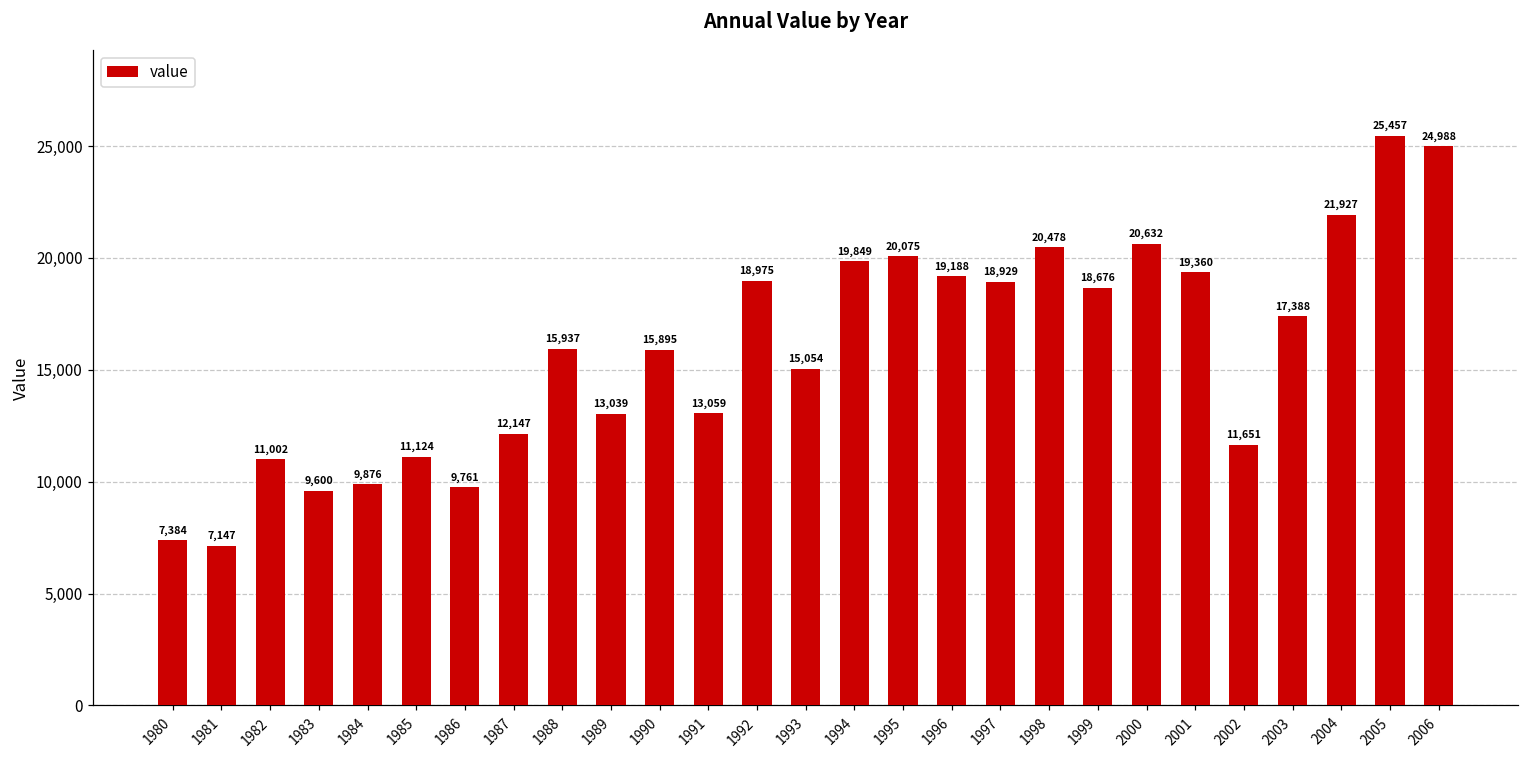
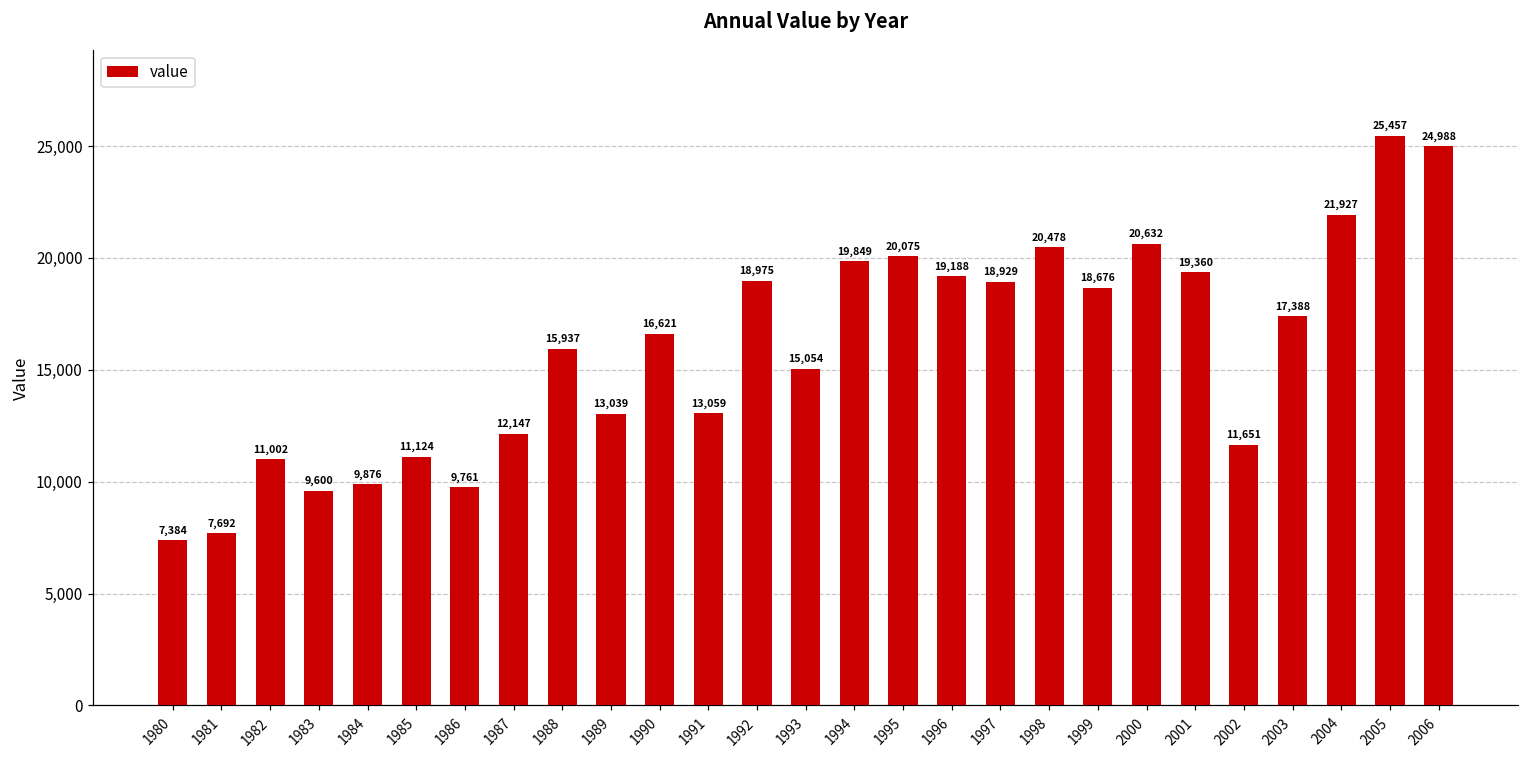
1981: 7,147 -> 7,692
1990: 15,895 -> 16,621
